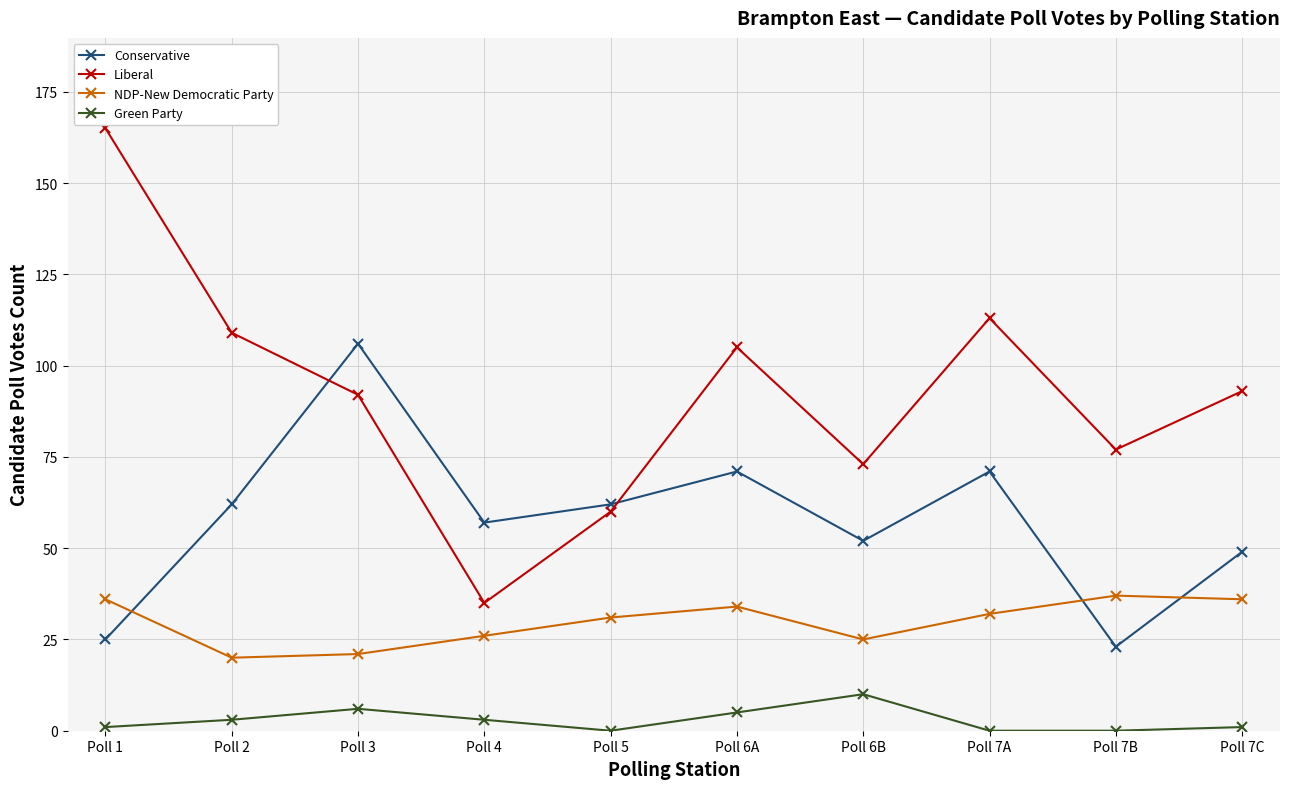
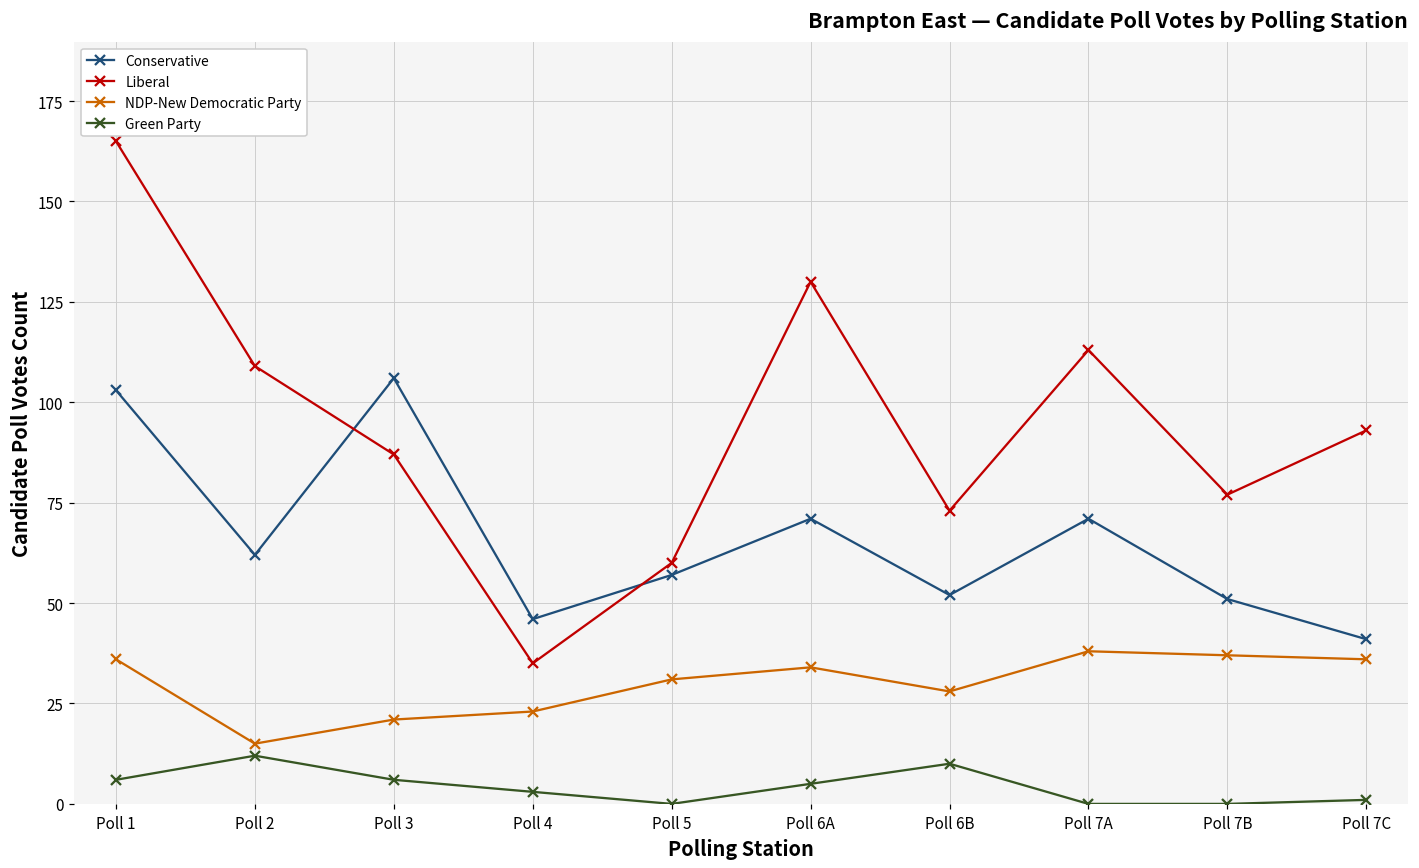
Conservative, Poll 1: 25 -> 103
Green Party, Poll 1: 1 -> 6
NDP-New Democratic Party, Poll 2: 20 -> 15
Green Party, Poll 2: 3 -> 12
Liberal, Poll 3: 92 -> 87
Conservative, Poll 4: 57 -> 46
NDP-New Democratic Party, Poll 4: 26 -> 23
Conservative, Poll 5: 62 -> 57
Liberal, Poll 6A: 105 -> 130
NDP-New Democratic Party, Poll 6B: 25 -> 28
NDP-New Democratic Party, Poll 7A: 32 -> 38
Conservative, Poll 7B: 23 -> 51
Conservative, Poll 7C: 49 -> 41
